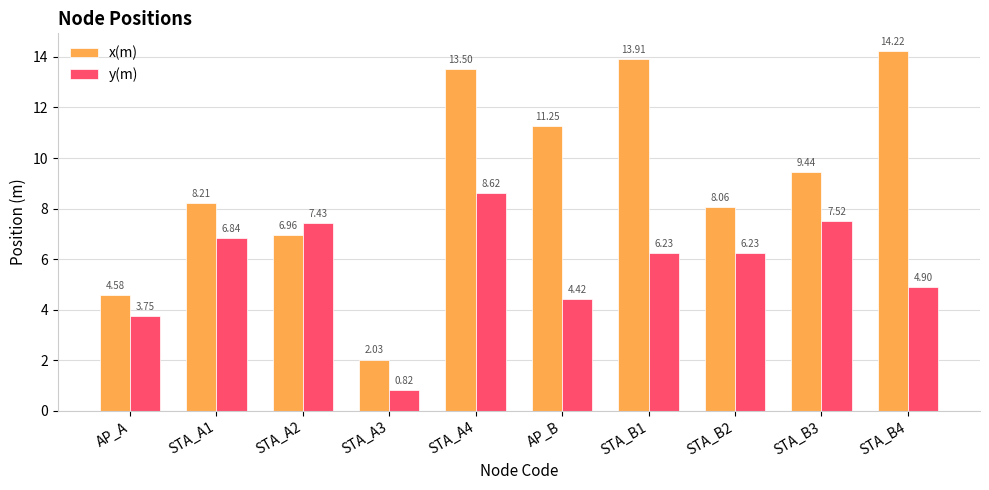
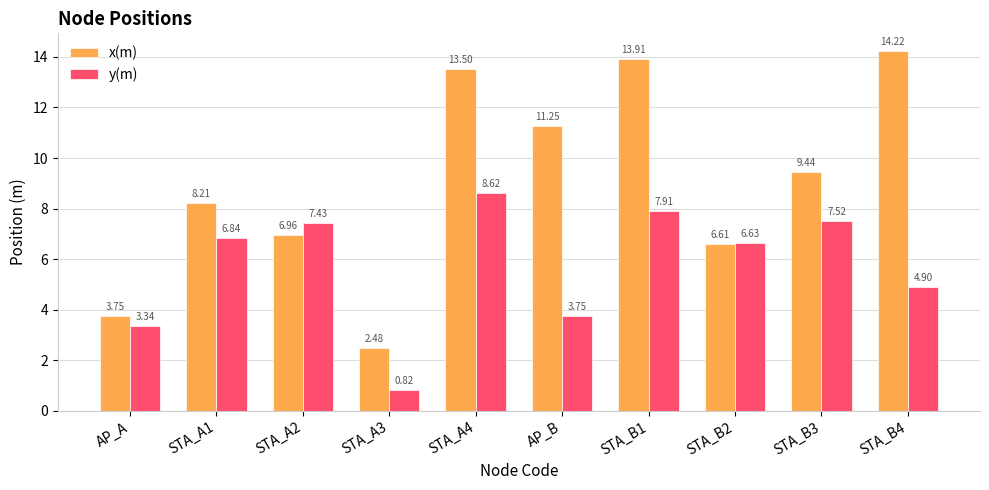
x(m), AP_A: 4.58 -> 3.75
y(m), AP_A: 3.75 -> 3.34
x(m), STA_A3: 2.03 -> 2.48
y(m), AP_B: 4.42 -> 3.75
y(m), STA_B1: 6.23 -> 7.91
x(m), STA_B2: 8.06 -> 6.61
y(m), STA_B2: 6.23 -> 6.63
